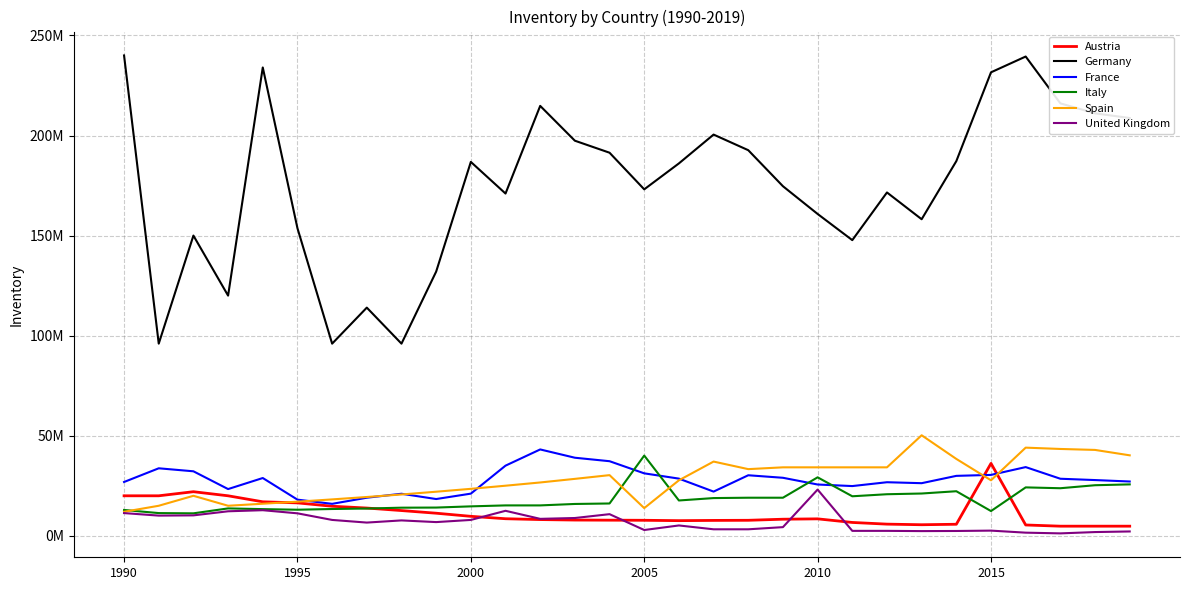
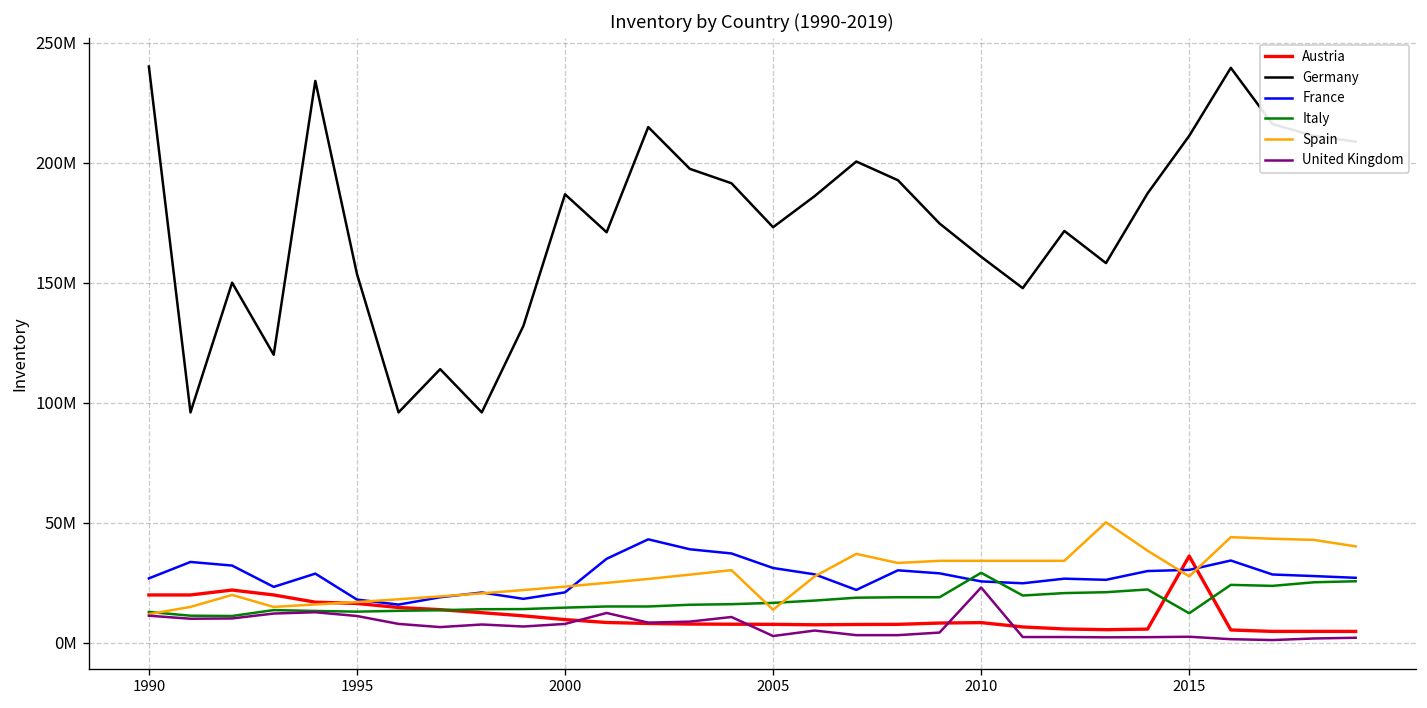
Italy, 2005: 40000000 -> 17000000
Germany, 2015: 232000000 -> 211000000
